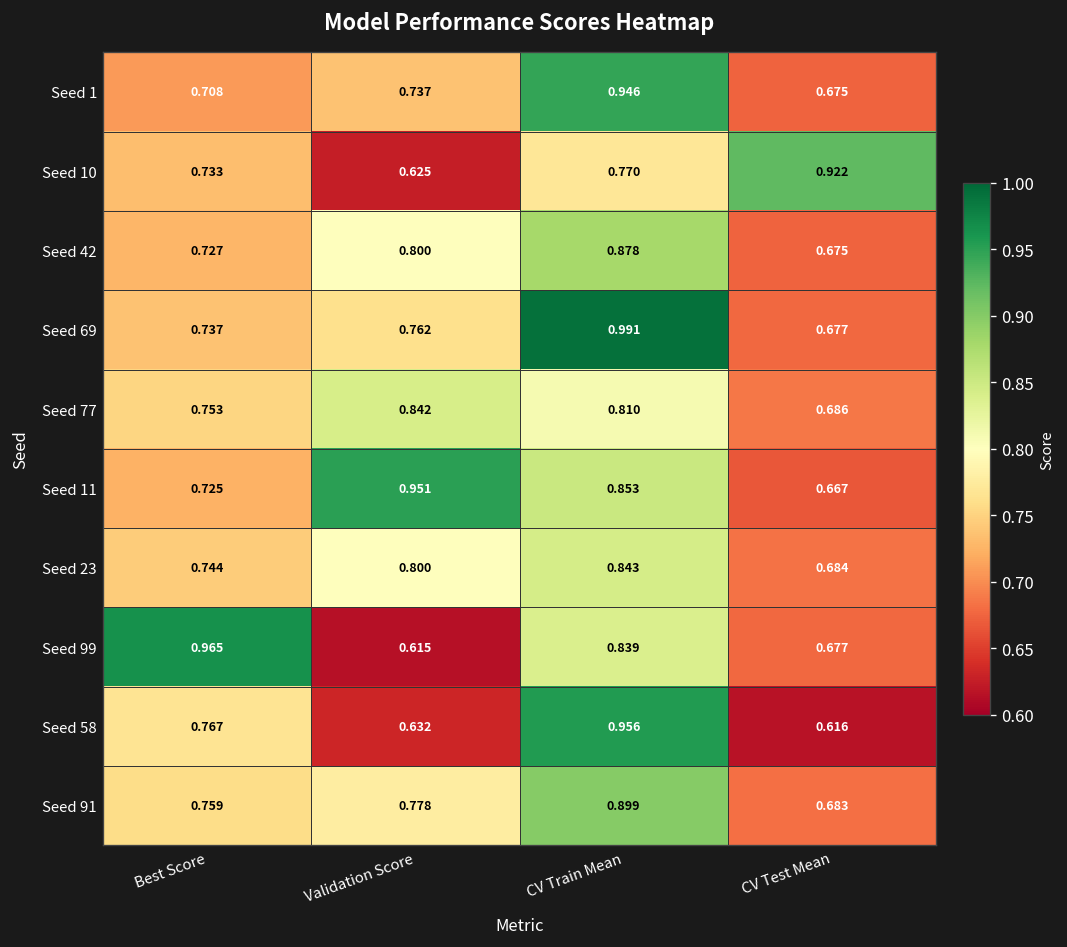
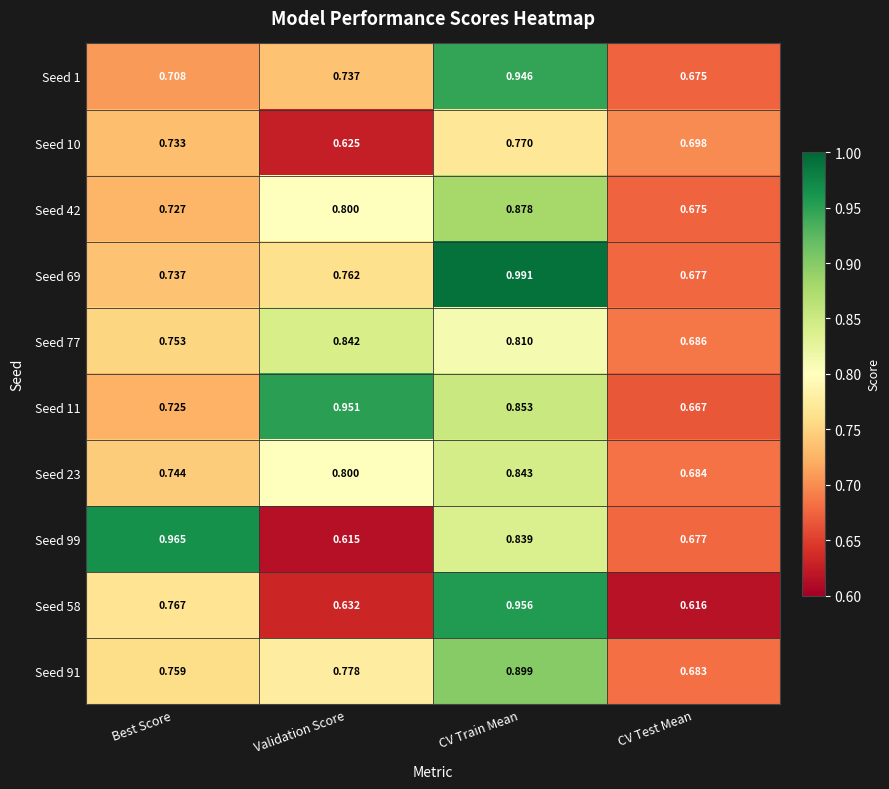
Seed 10, CV Test Mean: 0.922 -> 0.698
